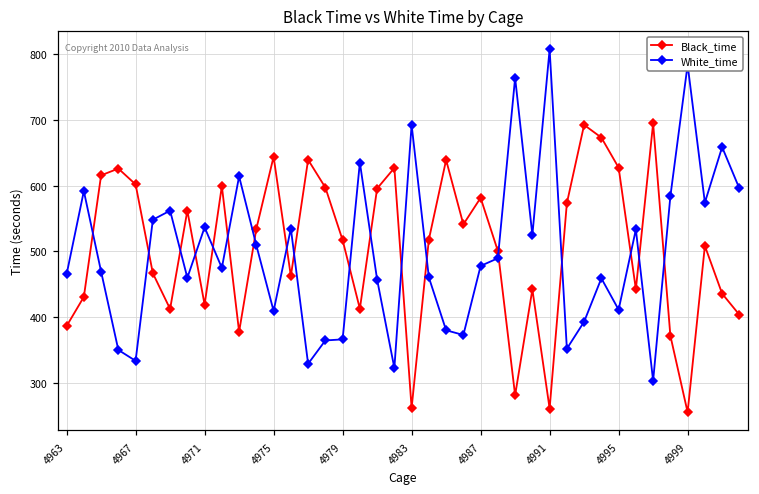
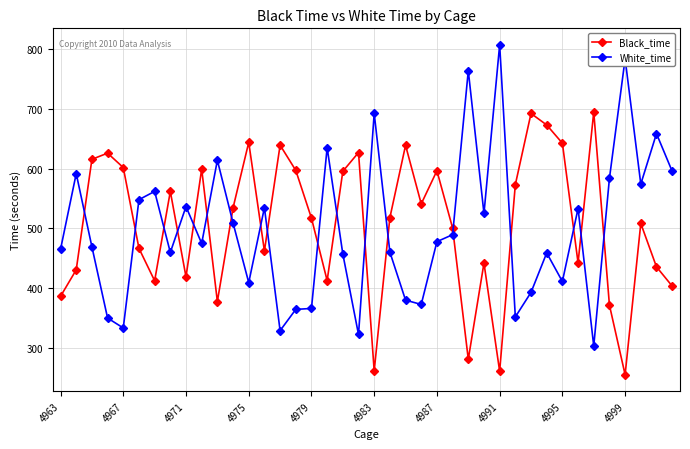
Black_time, 4987: 580 -> 600
Black_time, 4995: 630 -> 640
